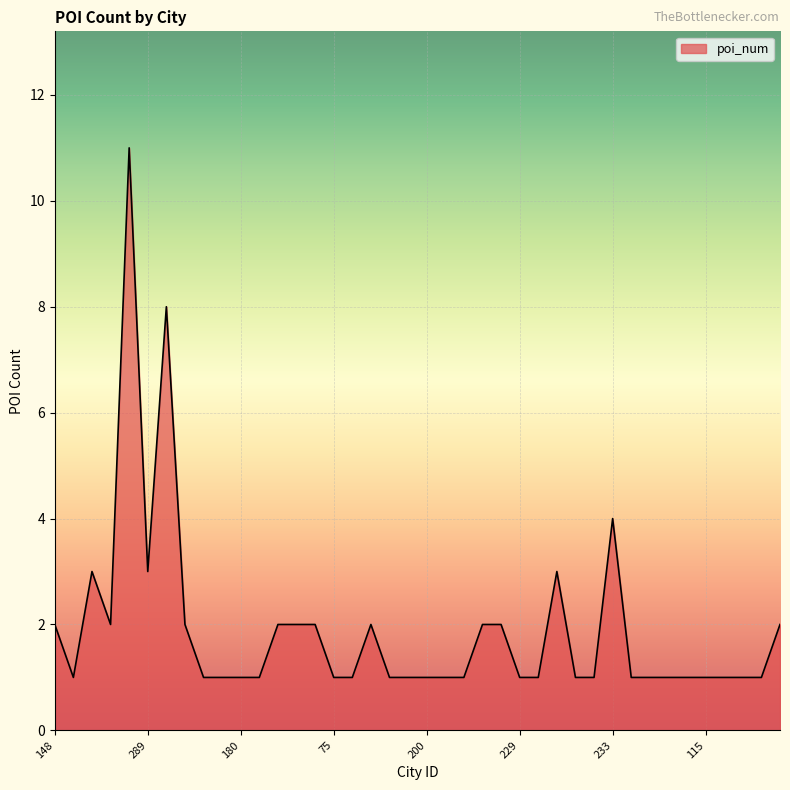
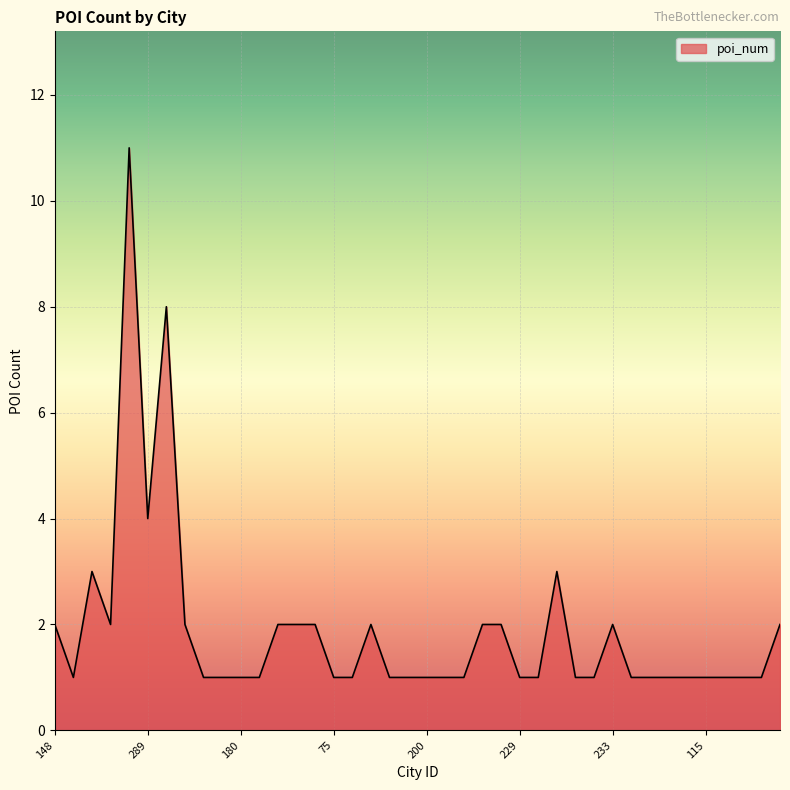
289: 3 -> 4
233: 4 -> 2
